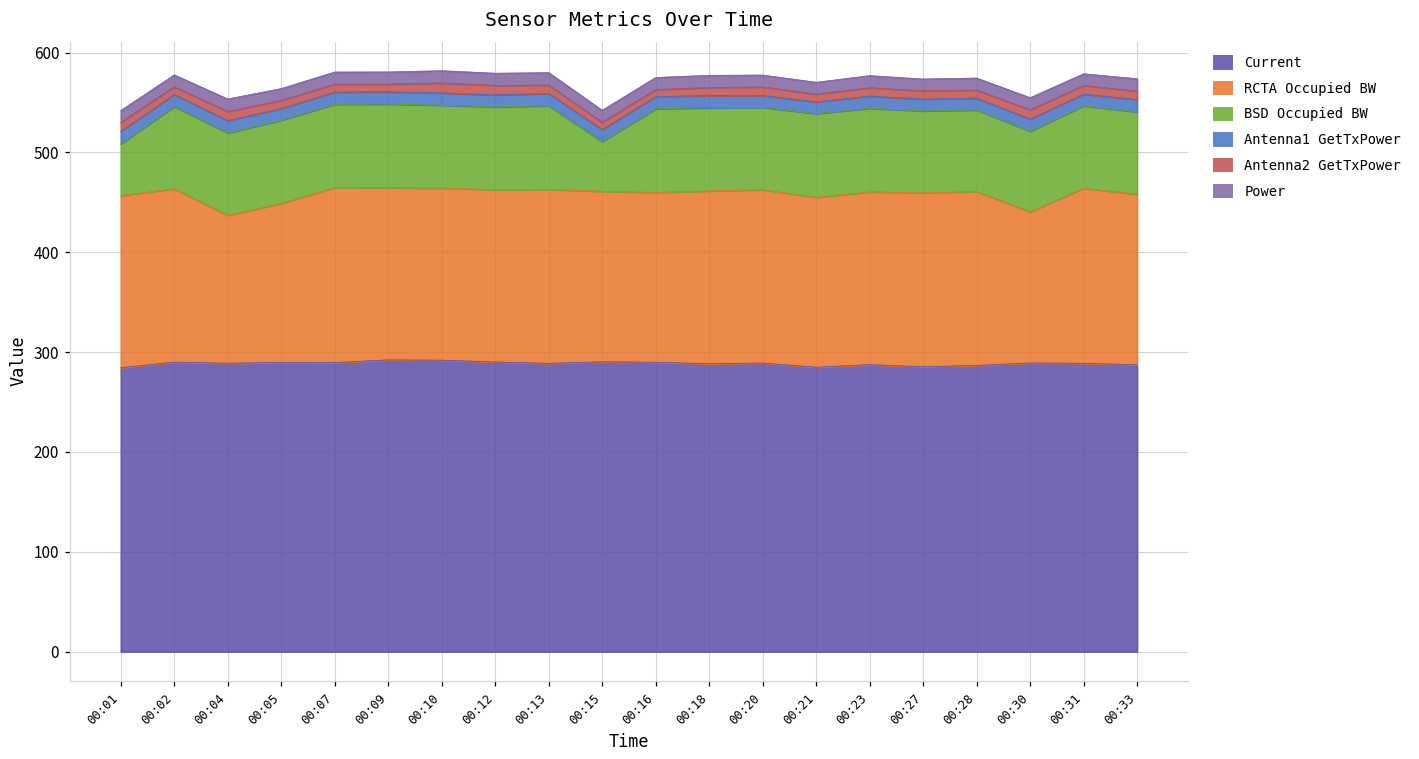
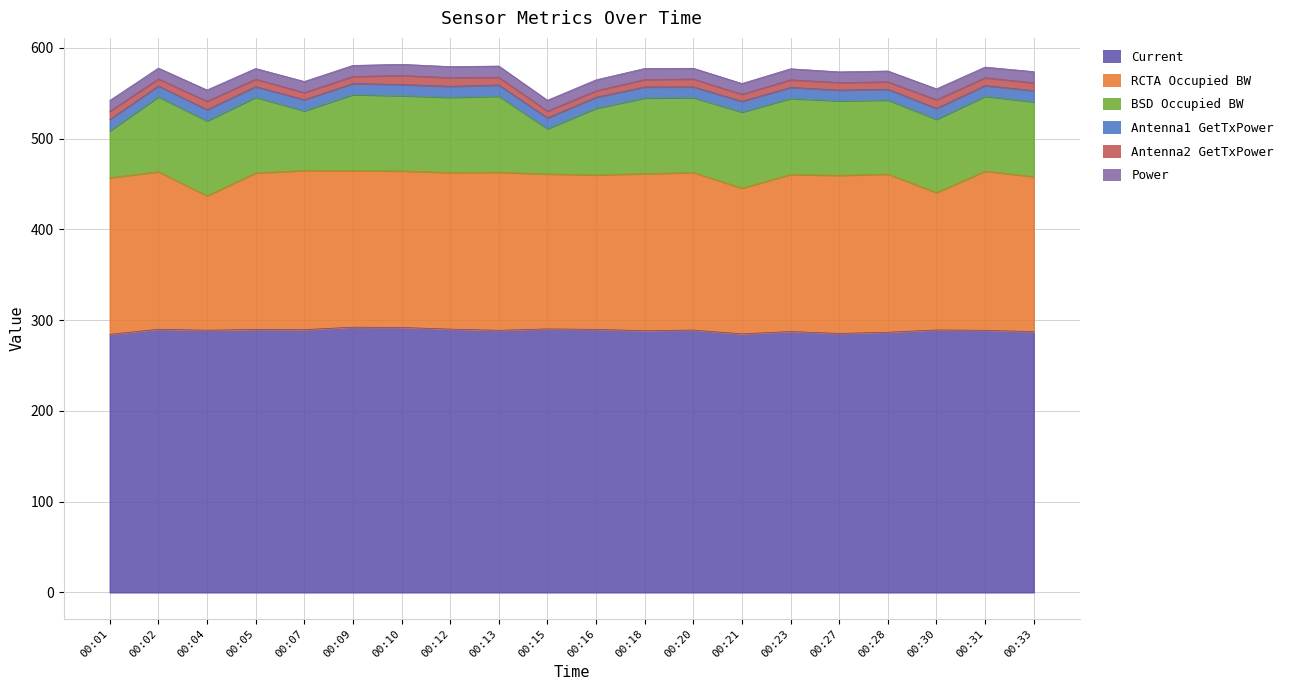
RCTA Occupied BW, 00:05: 160 -> 170
BSD Occupied BW, 00:07: 80 -> 70
BSD Occupied BW, 00:16: 80 -> 70
RCTA Occupied BW, 00:21: 170 -> 160
